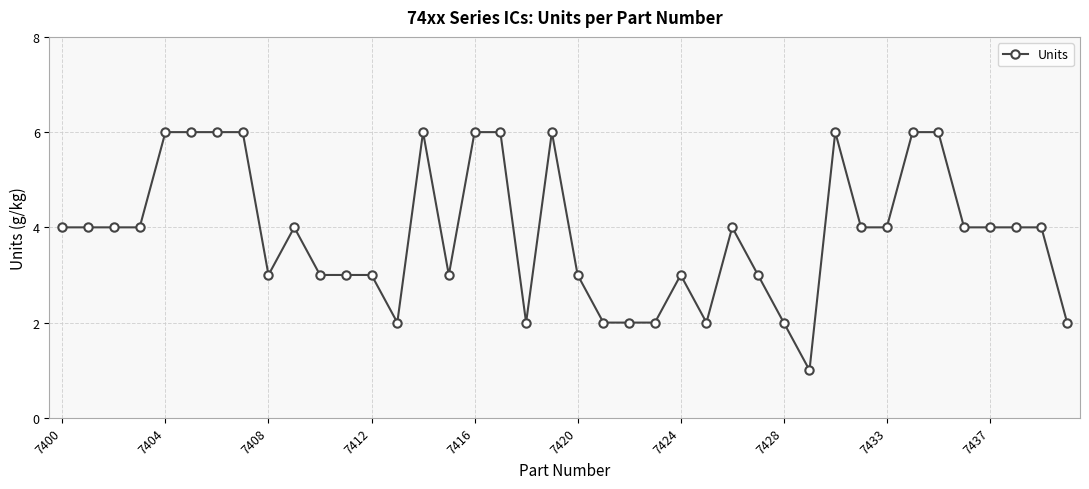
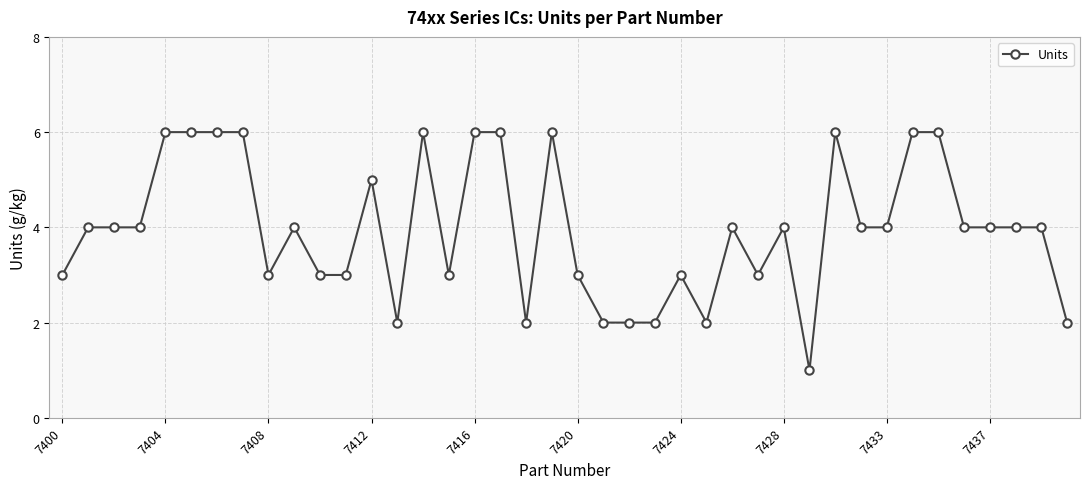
7400: 4 -> 3
7412: 3 -> 5
7428: 2 -> 4
